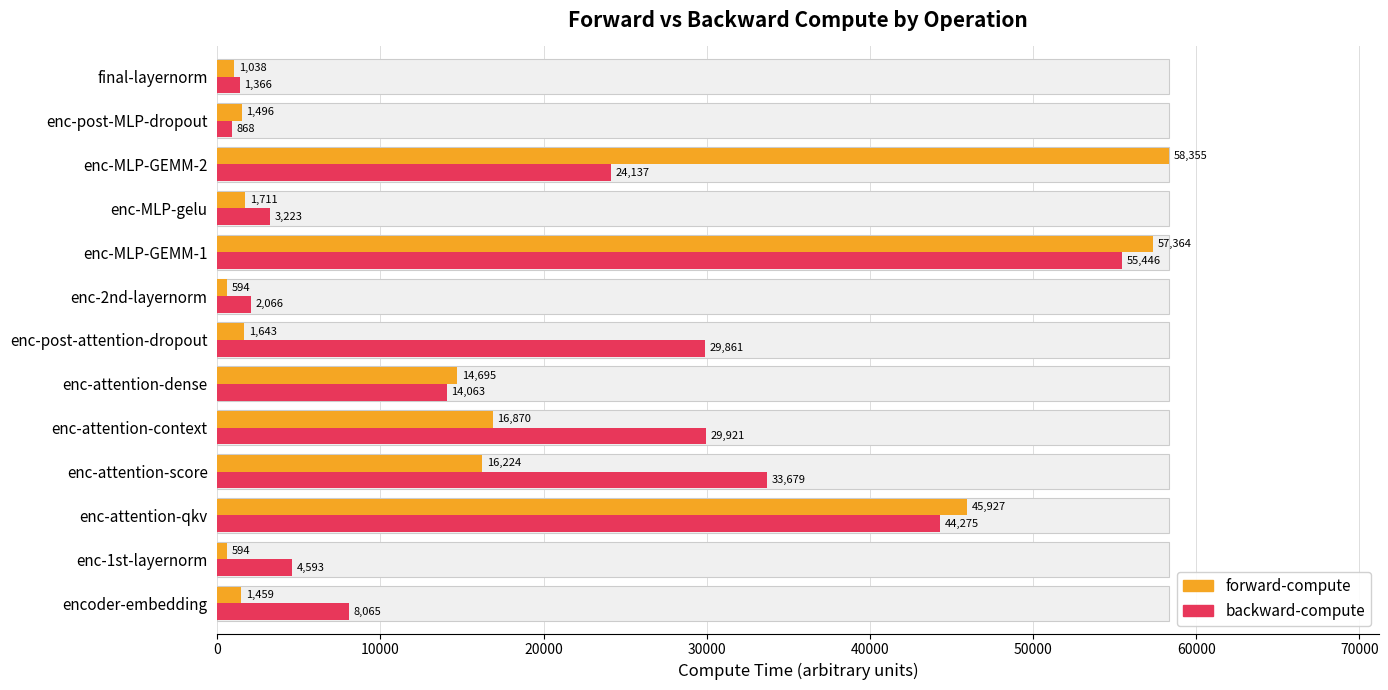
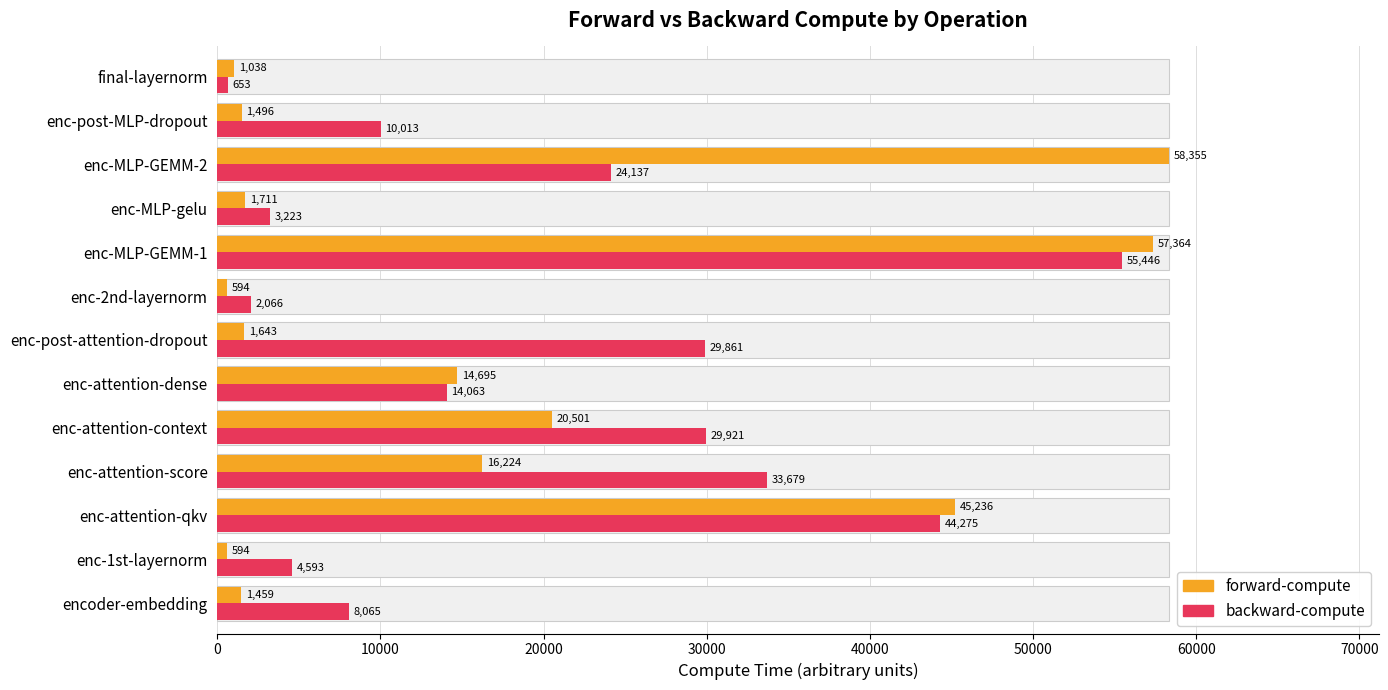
backward-compute, final-layernorm: 1,366 -> 653
backward-compute, enc-post-MLP-dropout: 868 -> 10,013
forward-compute, enc-attention-context: 16,870 -> 20,501
forward-compute, enc-attention-qkv: 45,927 -> 45,236
